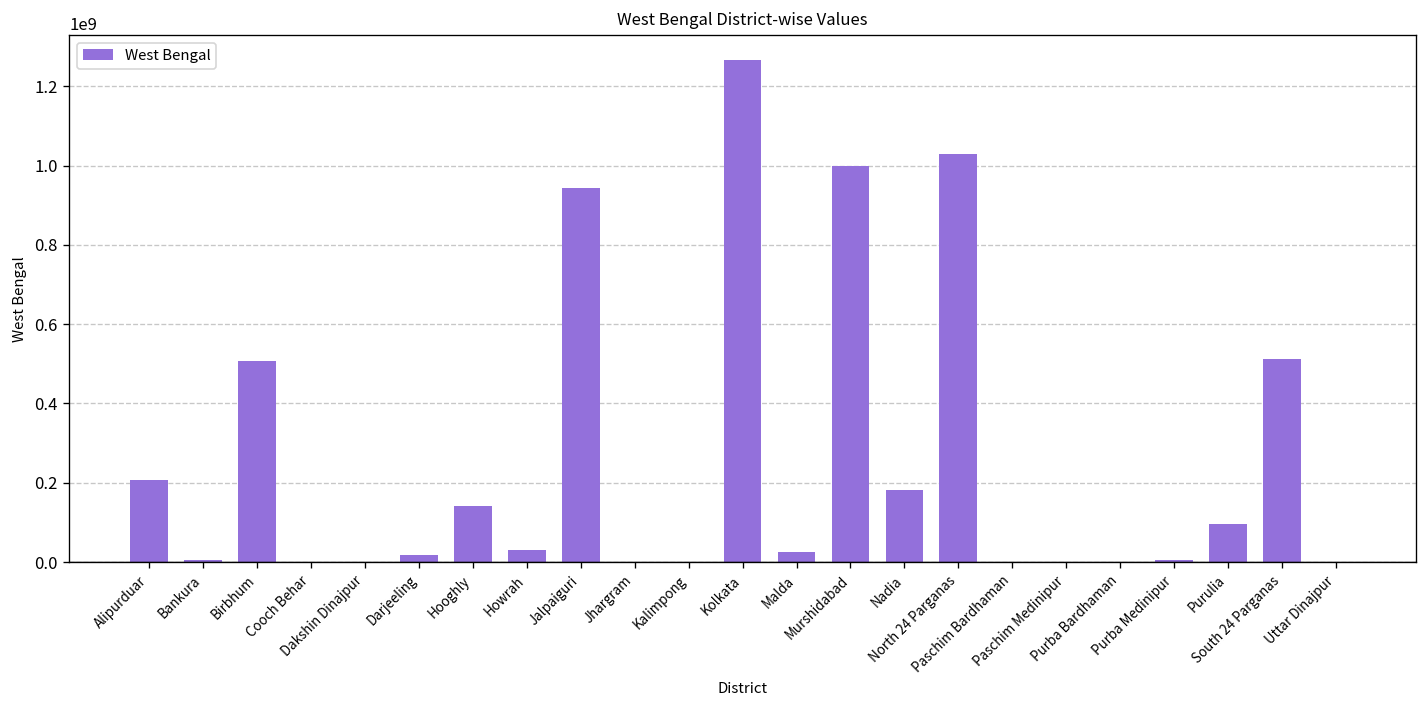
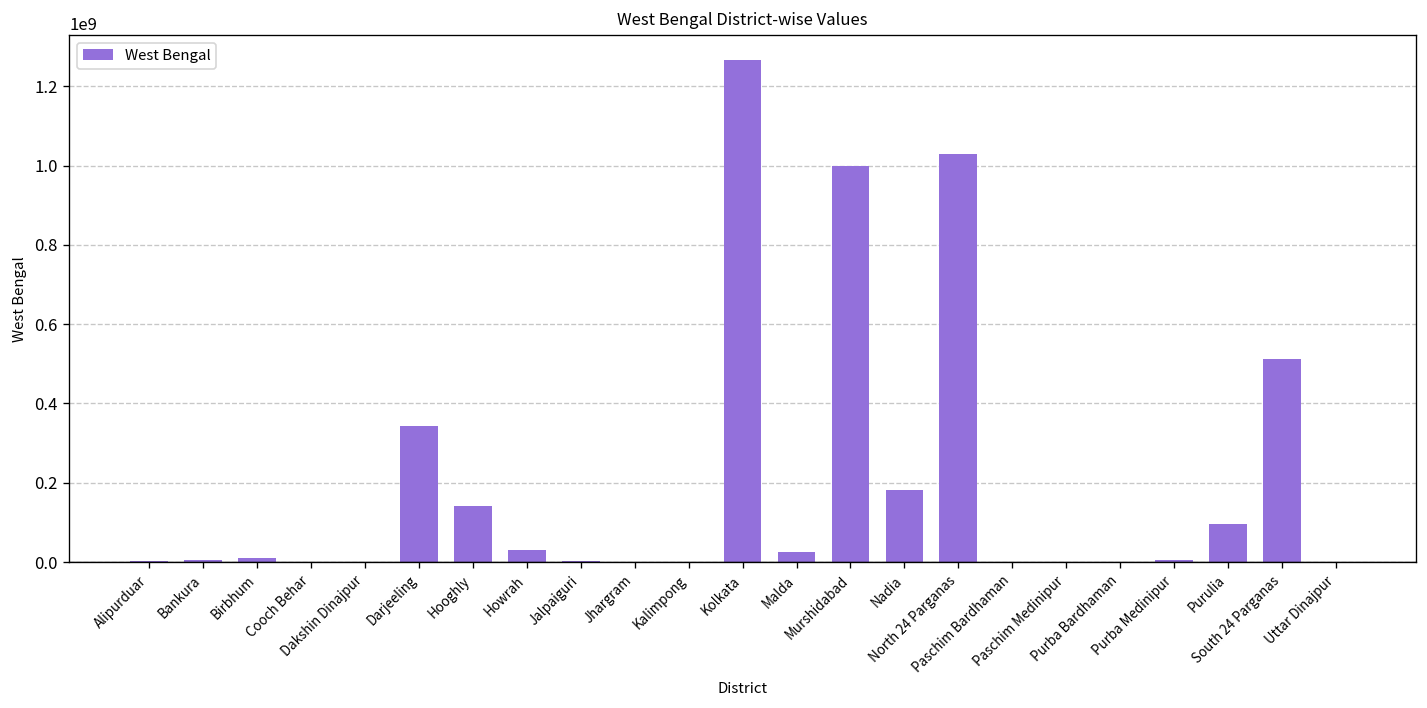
Alipurduar: 210000000 -> 0
Birbhum: 510000000 -> 10000000
Darjeeling: 20000000 -> 340000000
Jalpaiguri: 940000000 -> 0
